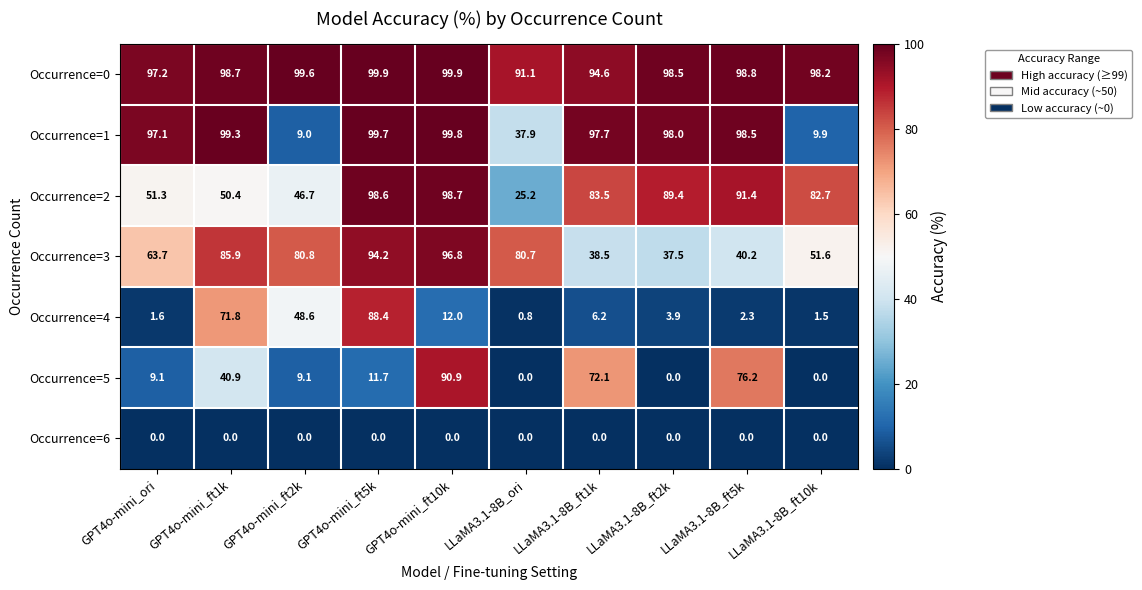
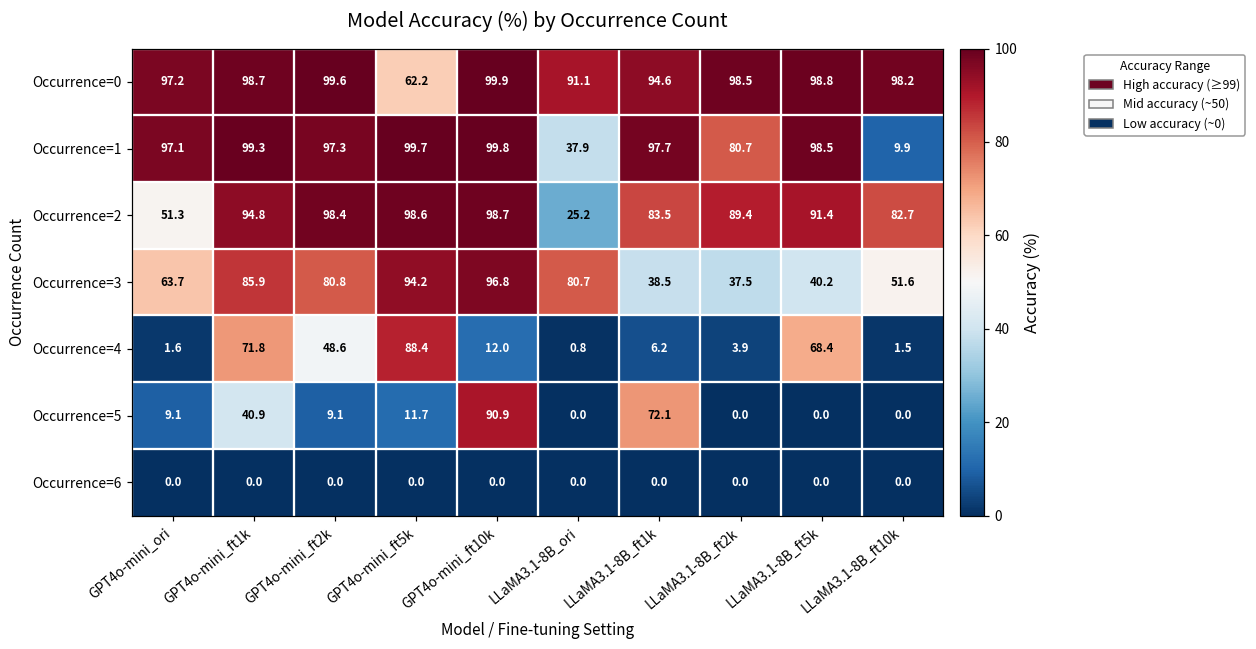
Occurrence=0, GPT4o-mini_ft5k: 99.9 -> 62.2
Occurrence=1, GPT4o-mini_ft2k: 9.0 -> 97.3
Occurrence=1, LLaMA3.1-8B_ft2k: 98.0 -> 80.7
Occurrence=2, GPT4o-mini_ft1k: 50.4 -> 94.8
Occurrence=2, GPT4o-mini_ft2k: 46.7 -> 98.4
Occurrence=4, LLaMA3.1-8B_ft5k: 2.3 -> 68.4
Occurrence=5, LLaMA3.1-8B_ft5k: 76.2 -> 0.0
